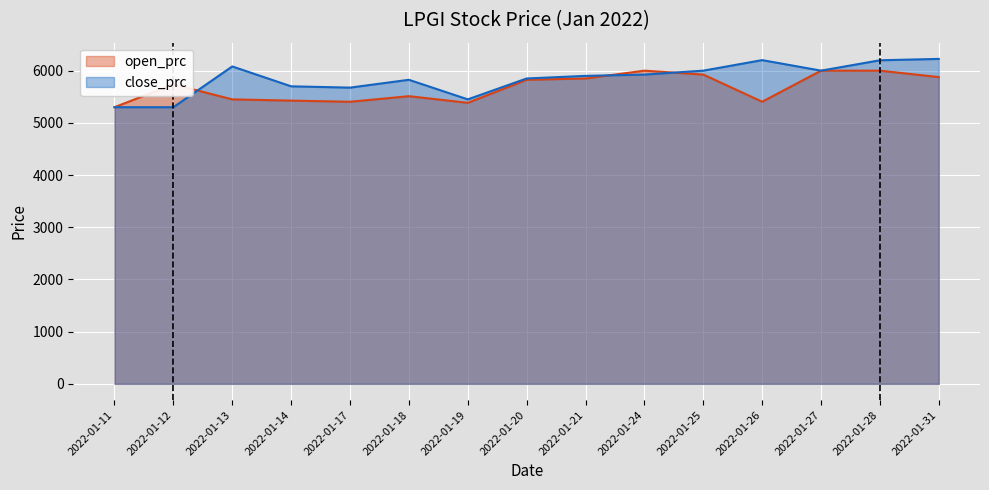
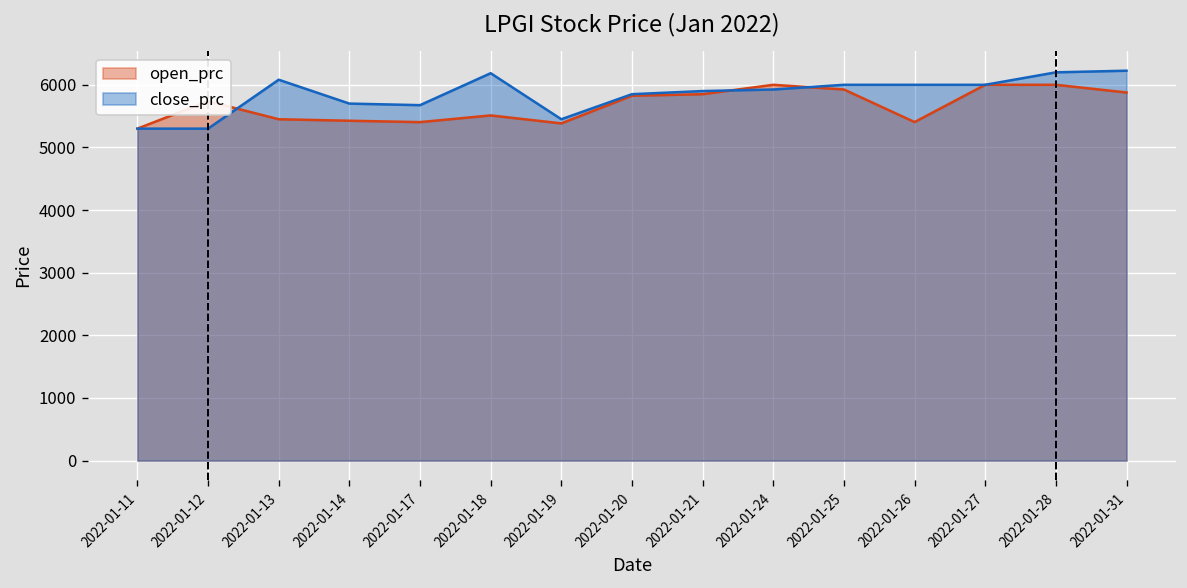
close_prc, 2022-01-18: 5800 -> 6200
close_prc, 2022-01-26: 6200 -> 6000
